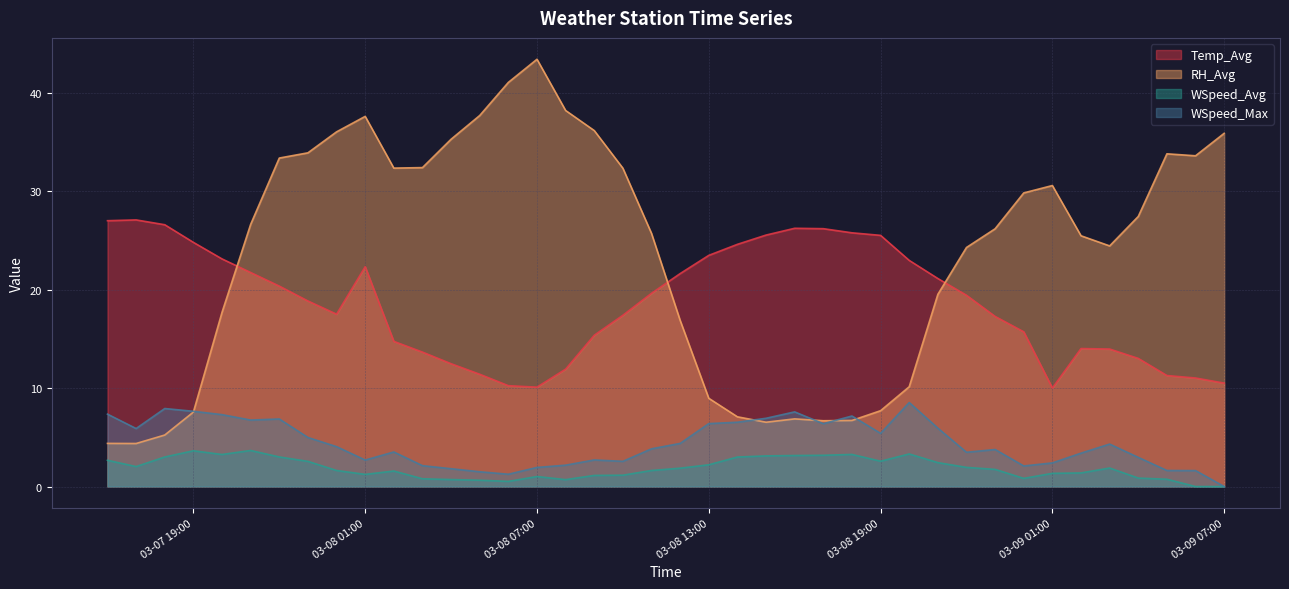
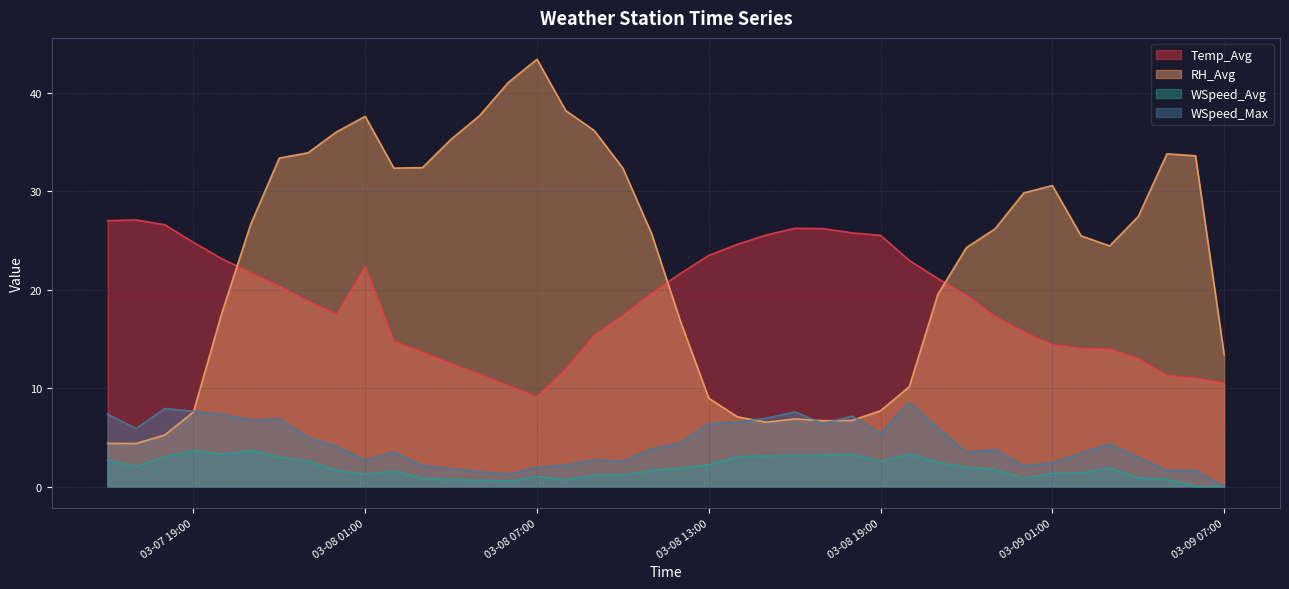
Temp_Avg, 03-08 07:00: 10 -> 9
Temp_Avg, 03-09 01:00: 10 -> 14
RH_Avg, 03-09 07:00: 36 -> 13
